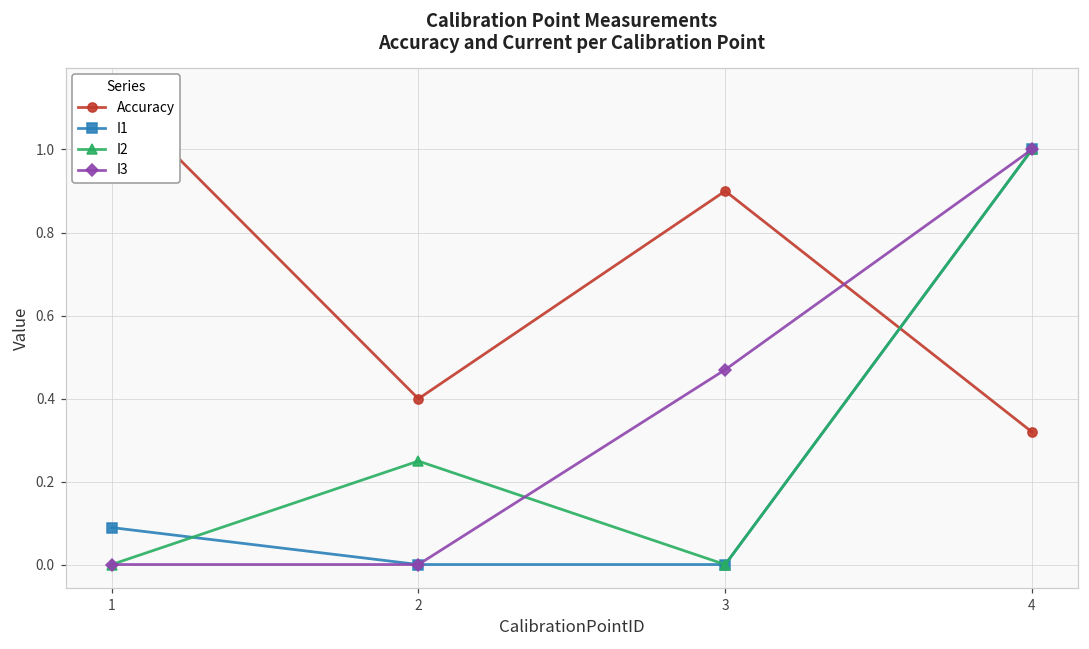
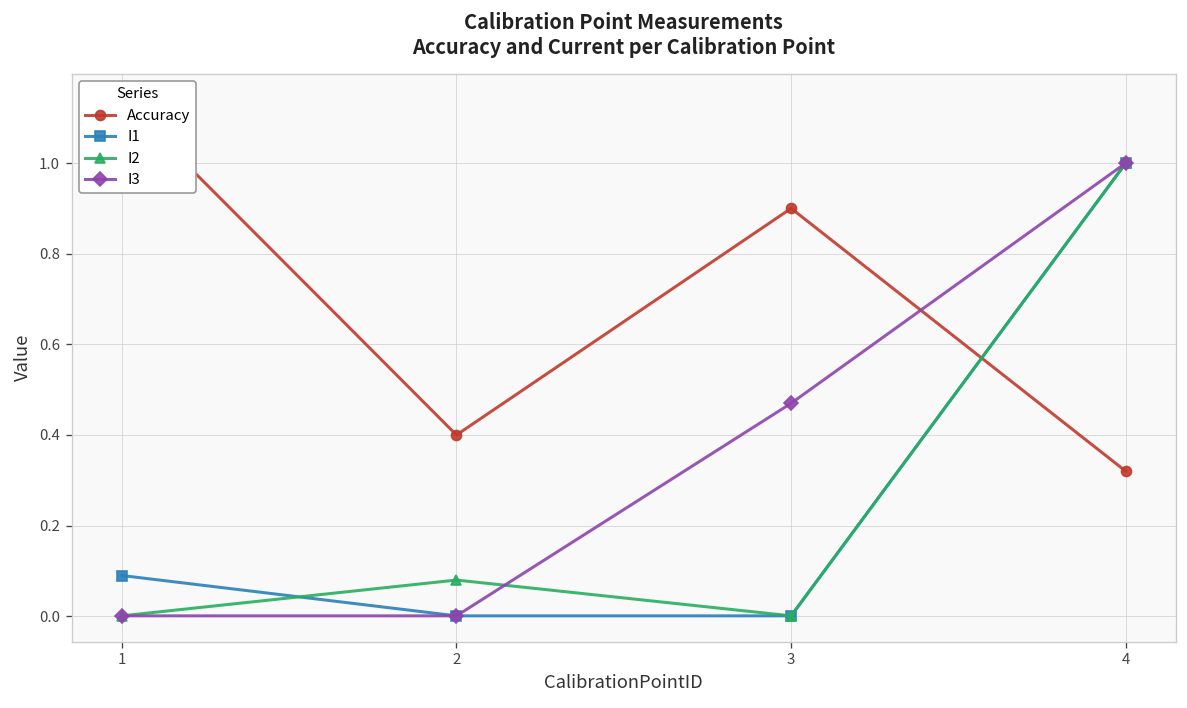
I2, 2: 0.25 -> 0.08
